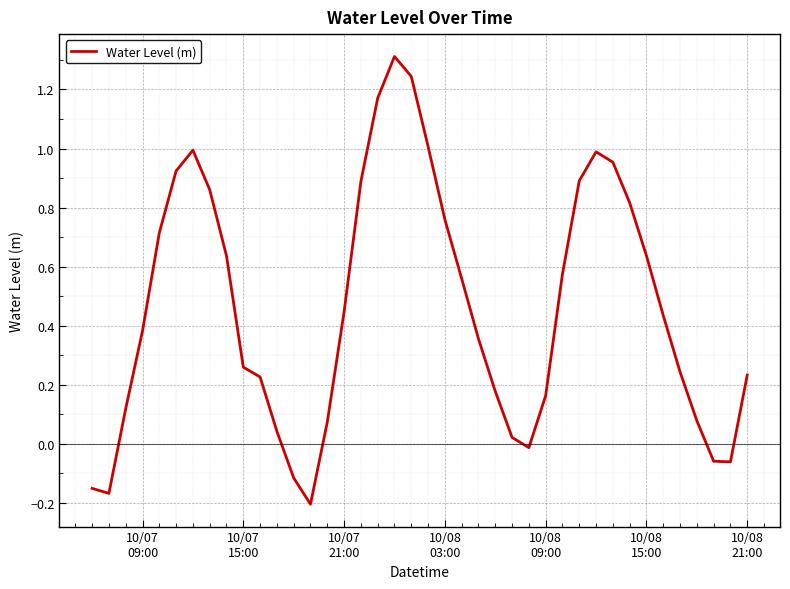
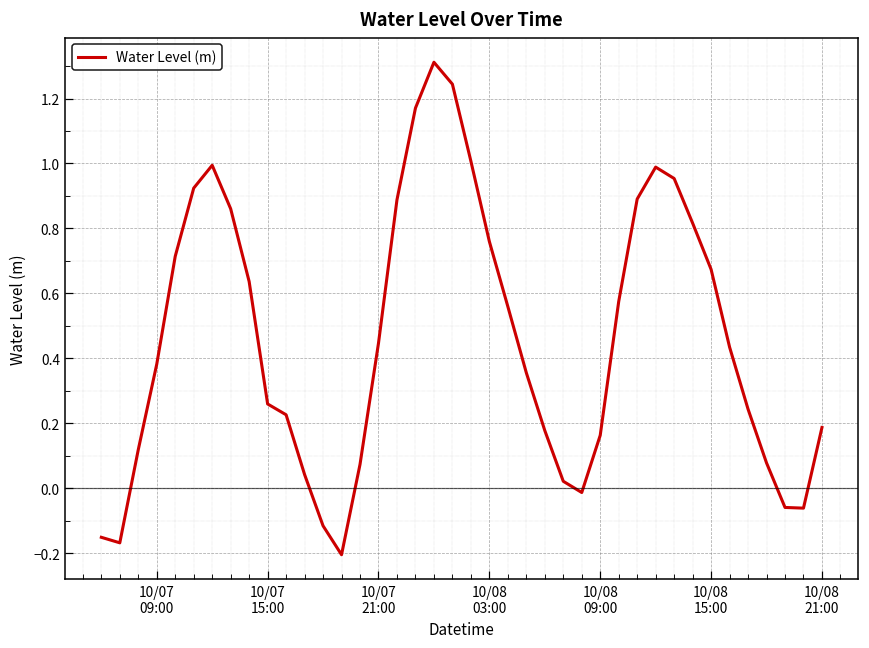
10/08 15:00: 0.64 -> 0.67
10/08 21:00: 0.23 -> 0.19
